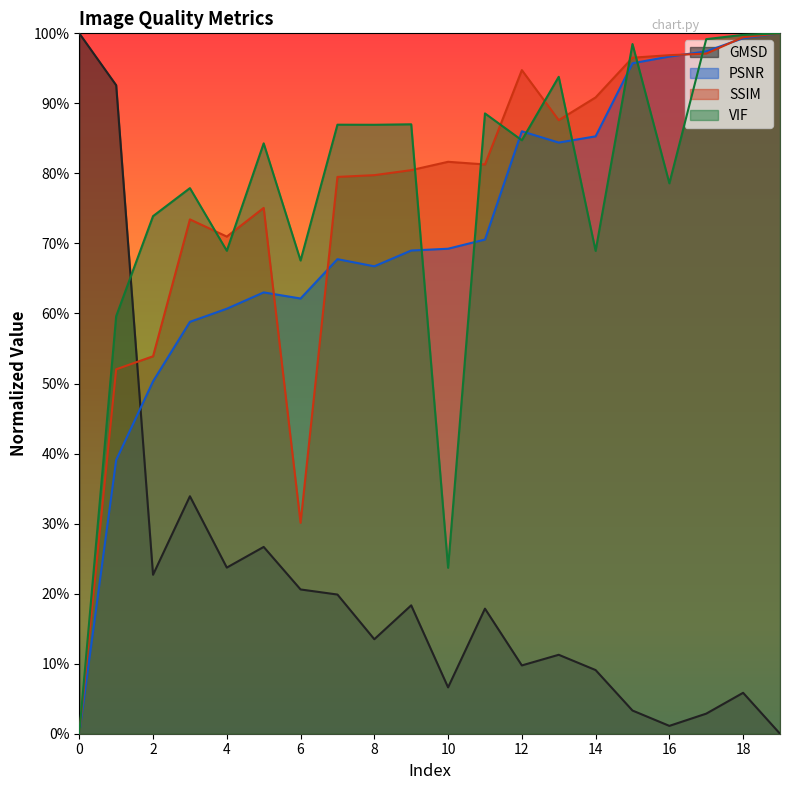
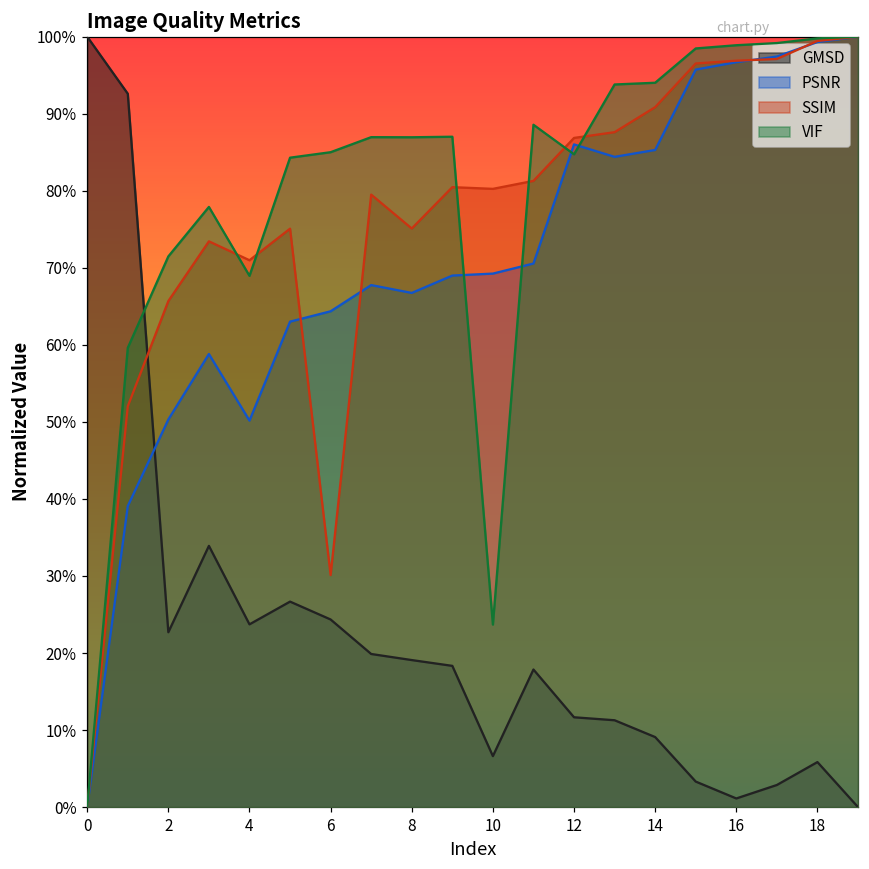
SSIM, 2: 54% -> 66%
VIF, 2: 74% -> 71%
PSNR, 4: 61% -> 50%
GMSD, 6: 21% -> 24%
PSNR, 6: 62% -> 64%
VIF, 6: 68% -> 85%
GMSD, 8: 13% -> 19%
SSIM, 8: 80% -> 75%
SSIM, 10: 82% -> 80%
GMSD, 12: 10% -> 12%
SSIM, 12: 95% -> 87%
VIF, 14: 69% -> 94%
VIF, 16: 79% -> 99%
